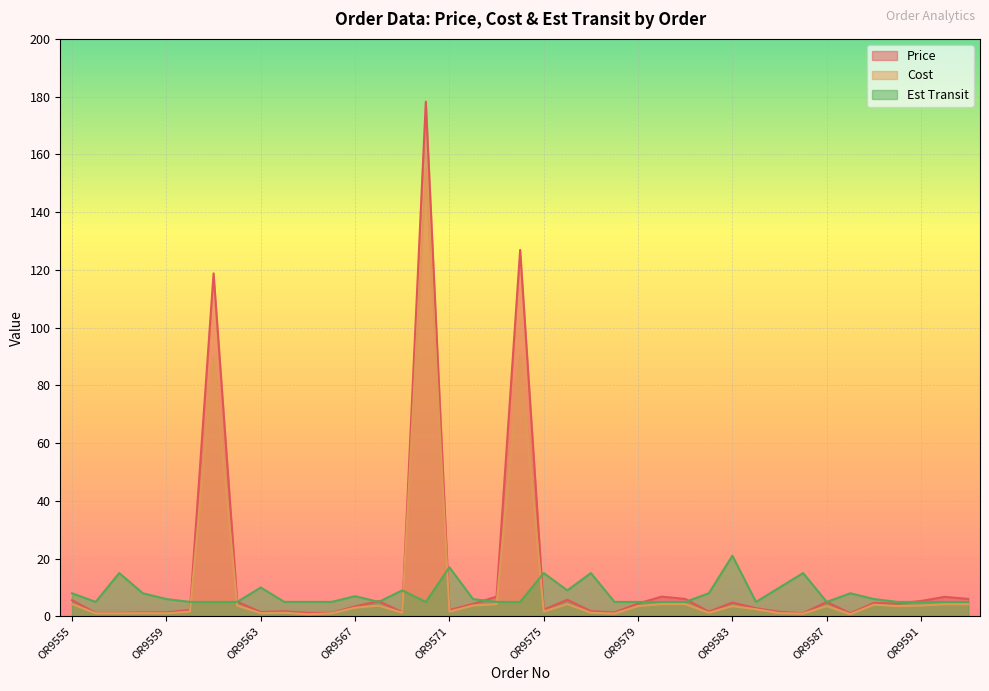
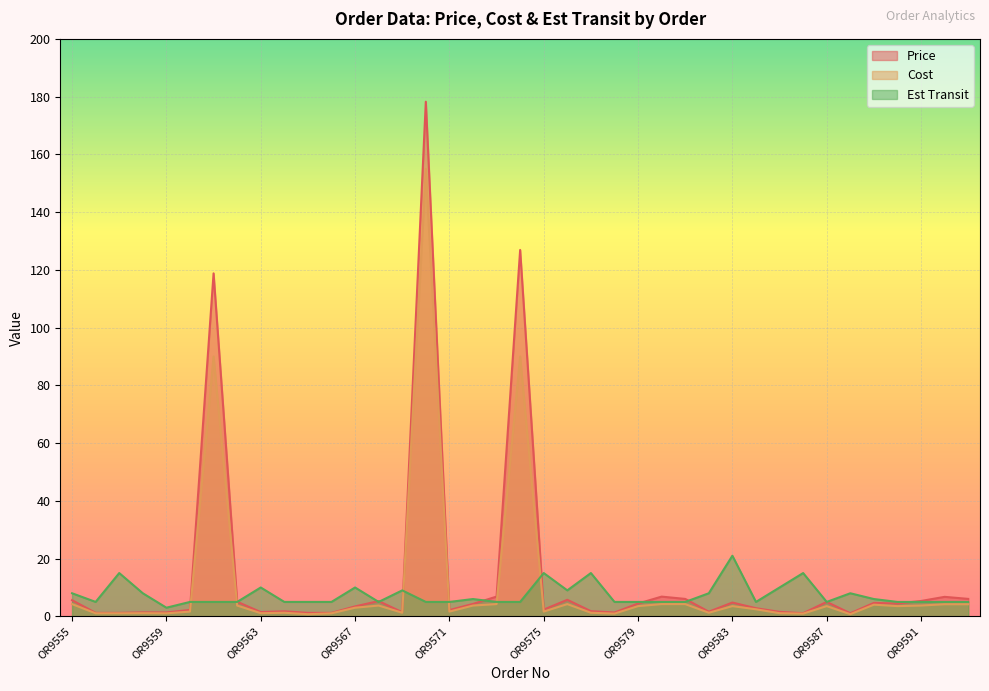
Est Transit, OR9559: 6 -> 3
Est Transit, OR9567: 7 -> 10
Est Transit, OR9571: 17 -> 5
